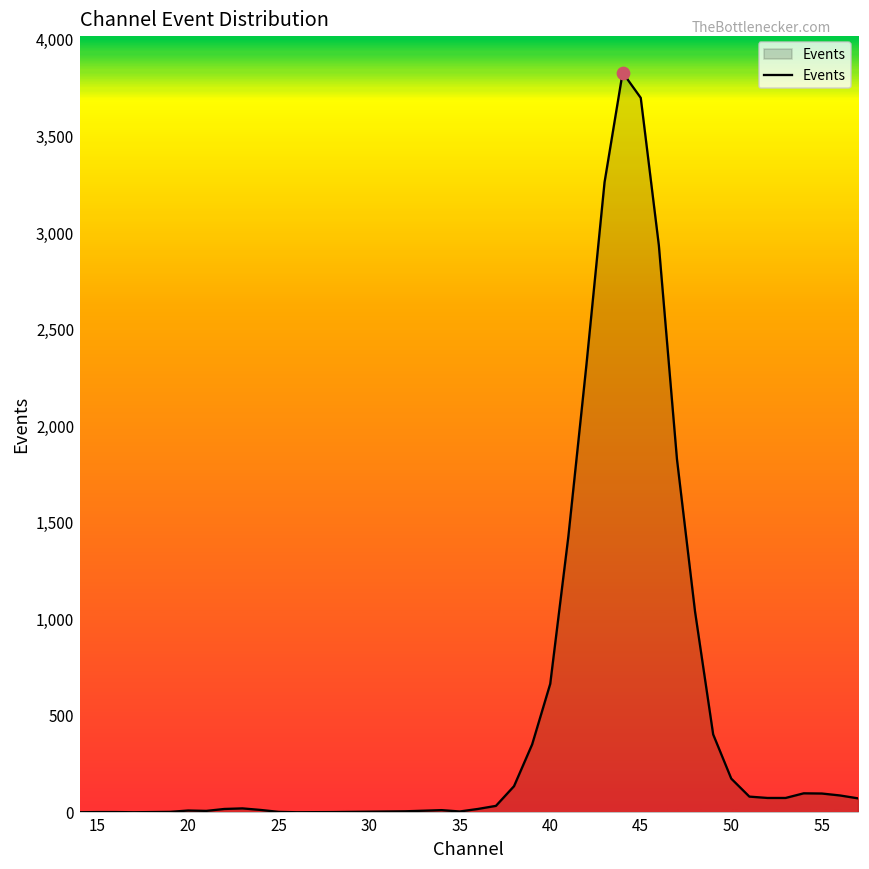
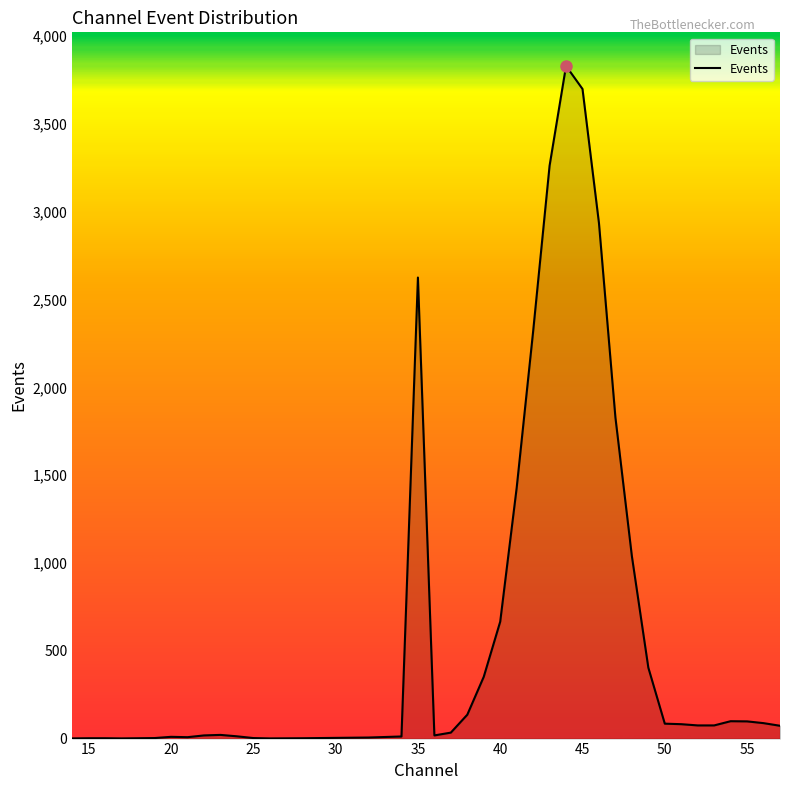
Events, 35: 10 -> 2,630
Events, 50: 180 -> 90
